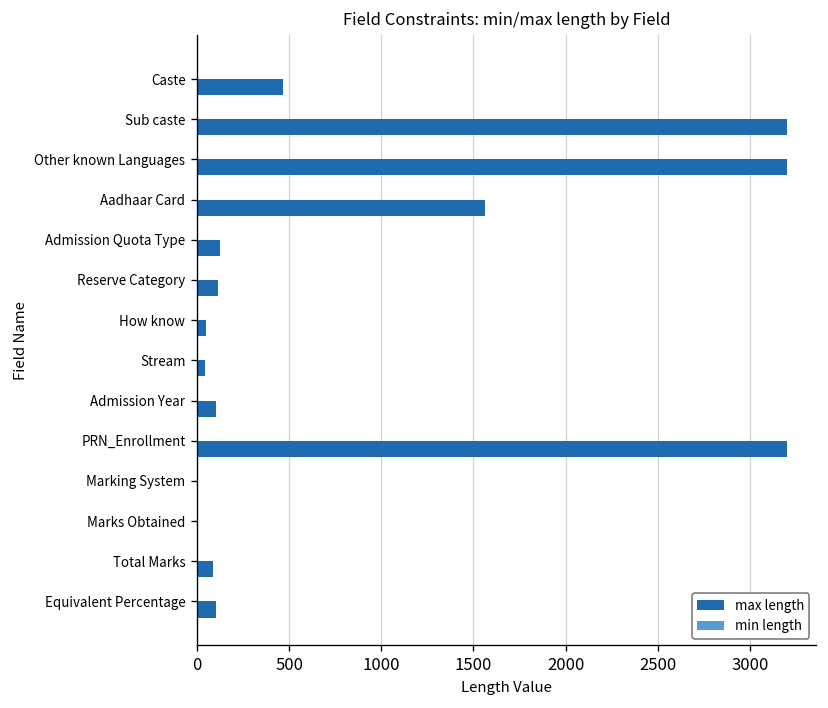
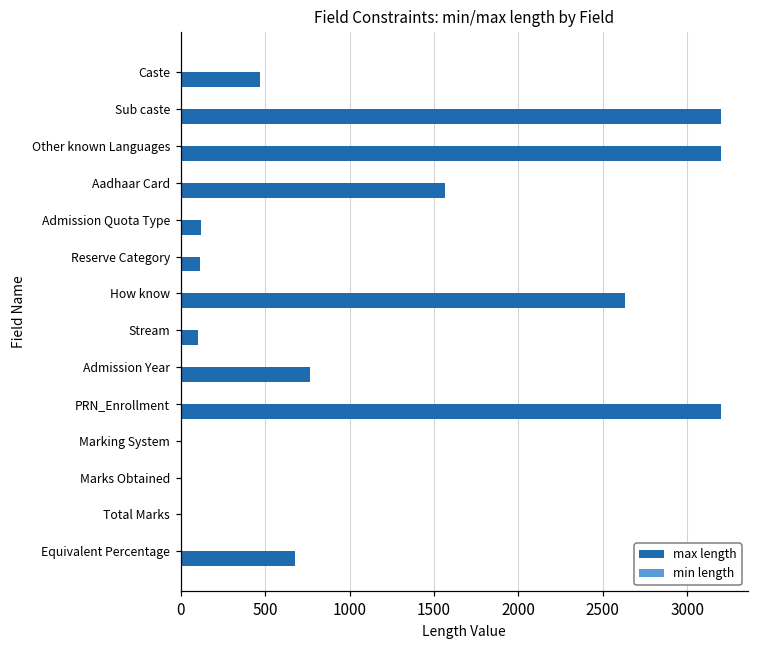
max length, How know: 50 -> 2630
max length, Stream: 40 -> 100
max length, Admission Year: 100 -> 760
max length, Total Marks: 90 -> 0
max length, Equivalent Percentage: 100 -> 670
